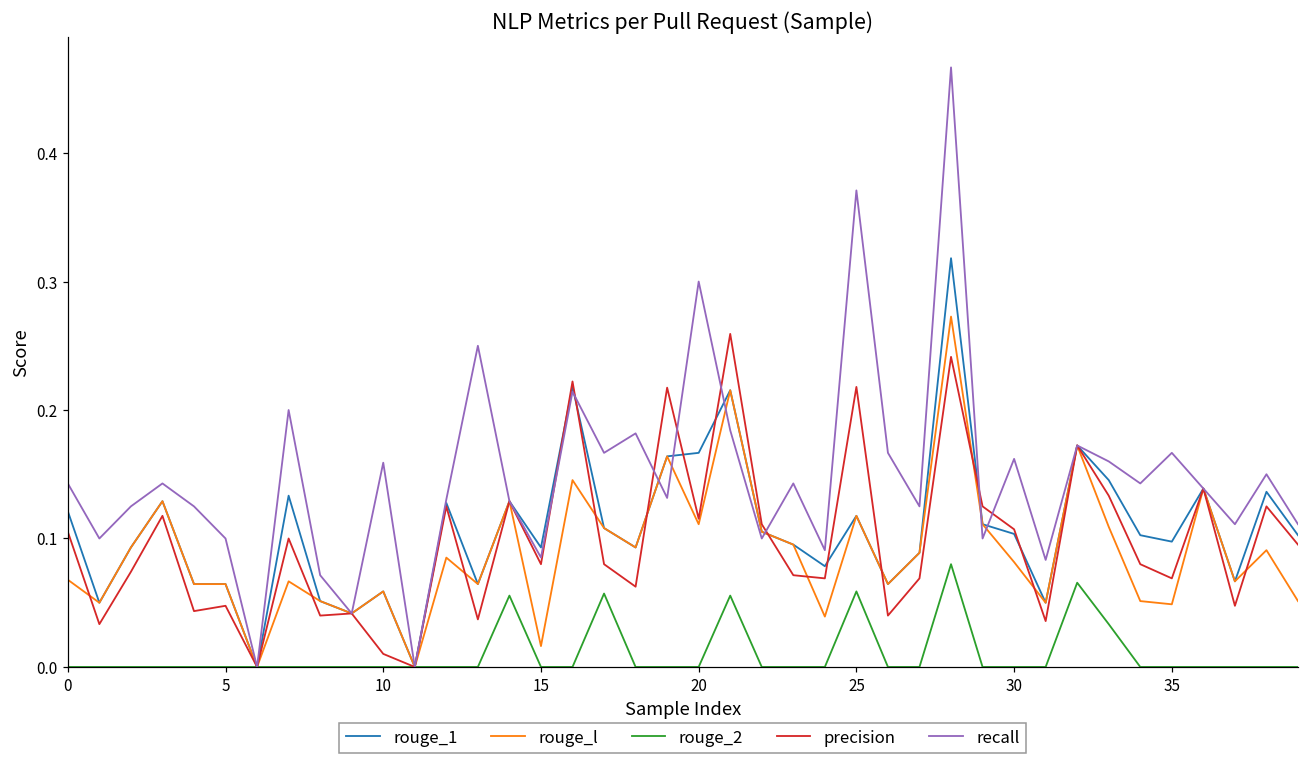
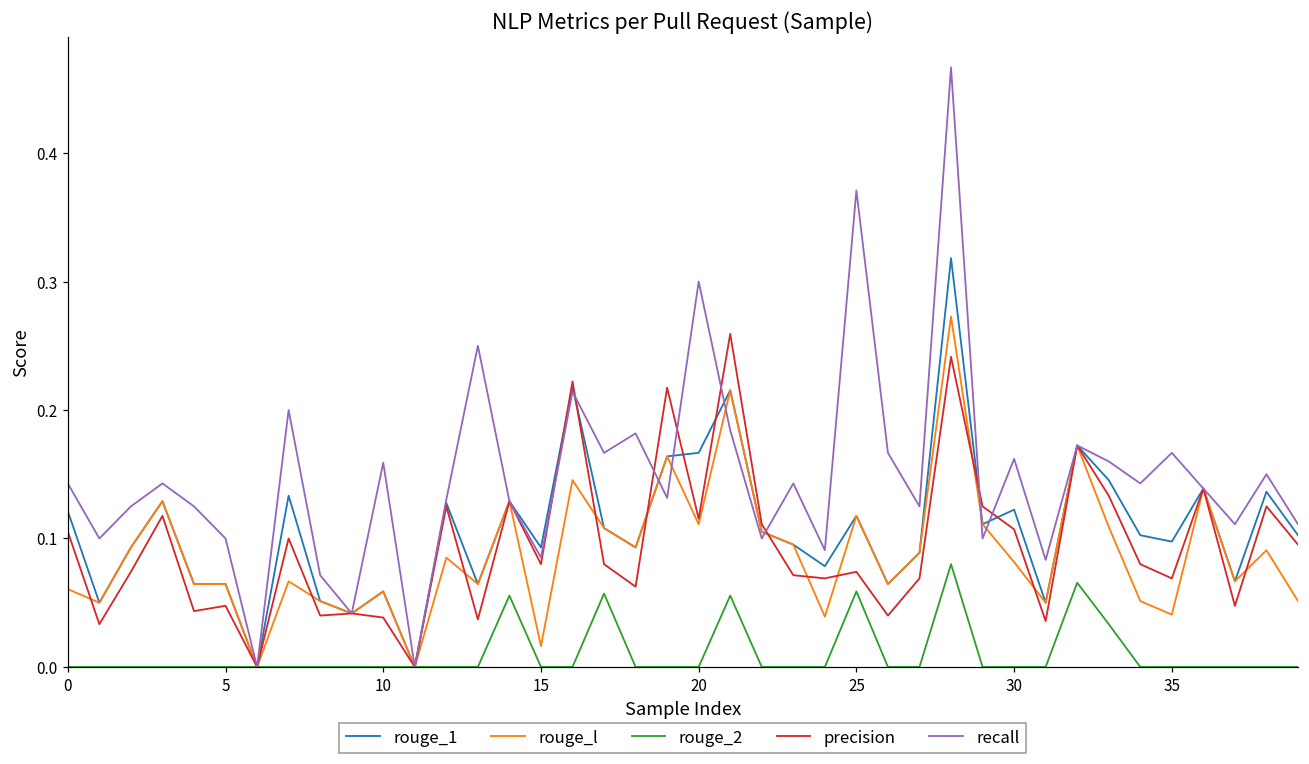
rouge_l, 0: 0.068 -> 0.061
precision, 10: 0.010 -> 0.038
precision, 25: 0.218 -> 0.074
rouge_1, 30: 0.104 -> 0.122
rouge_l, 35: 0.049 -> 0.041
